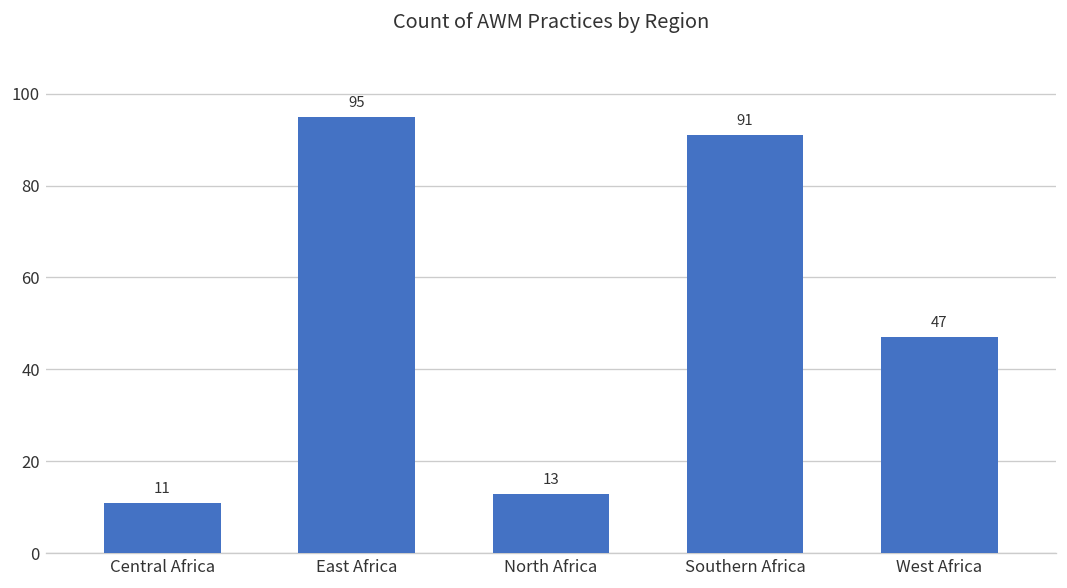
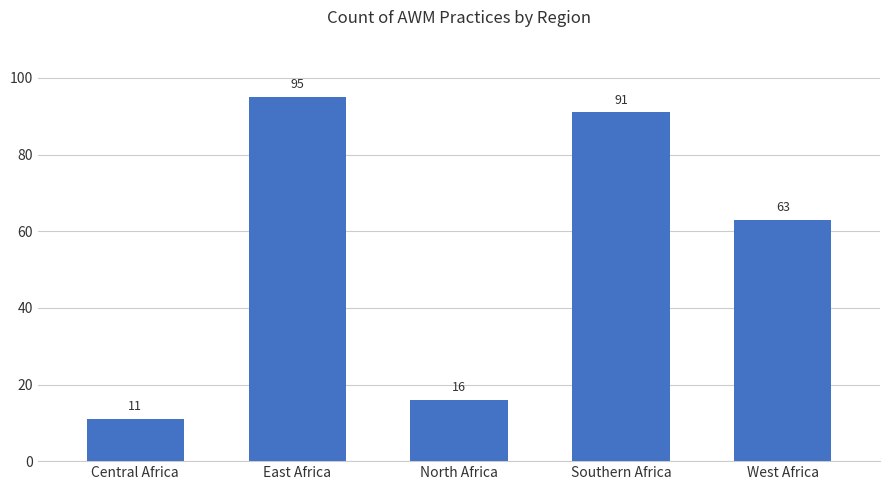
North Africa: 13 -> 16
West Africa: 47 -> 63
